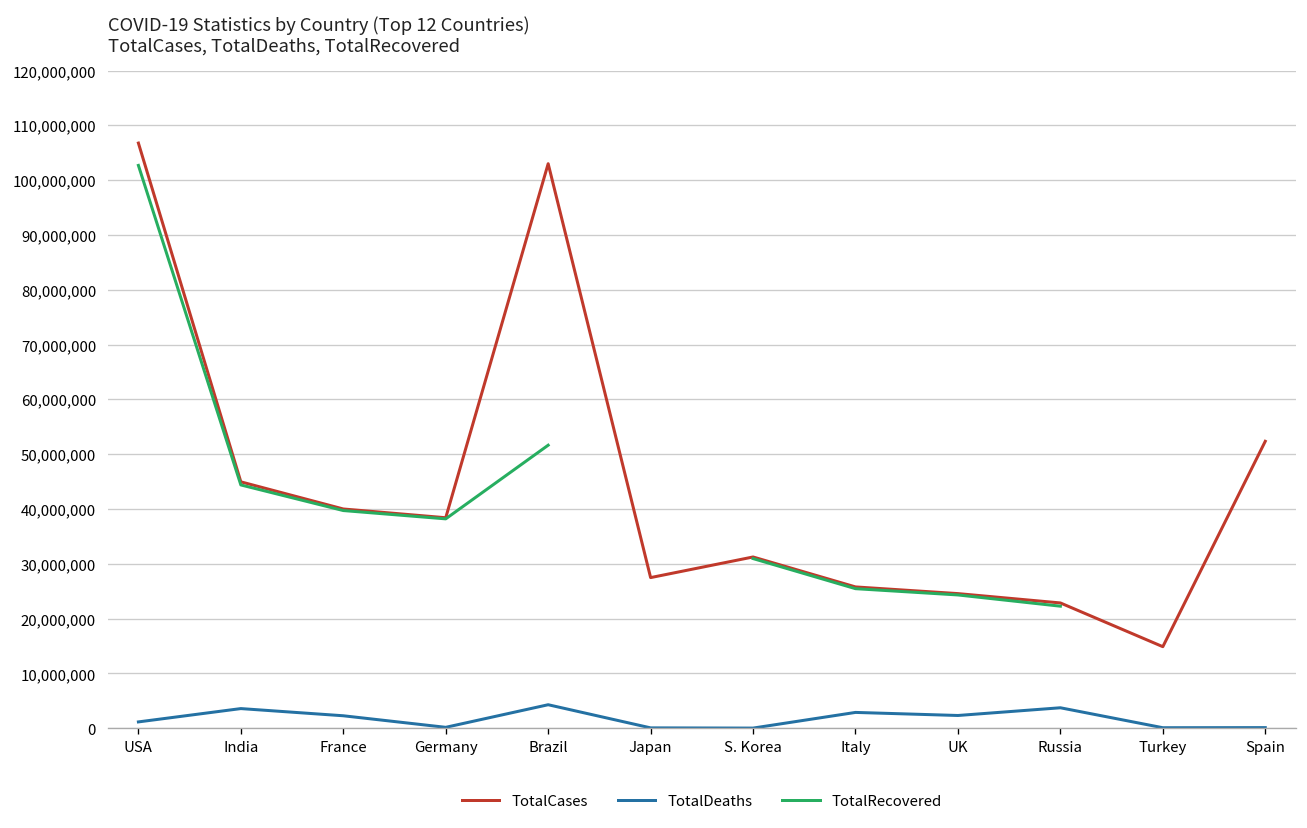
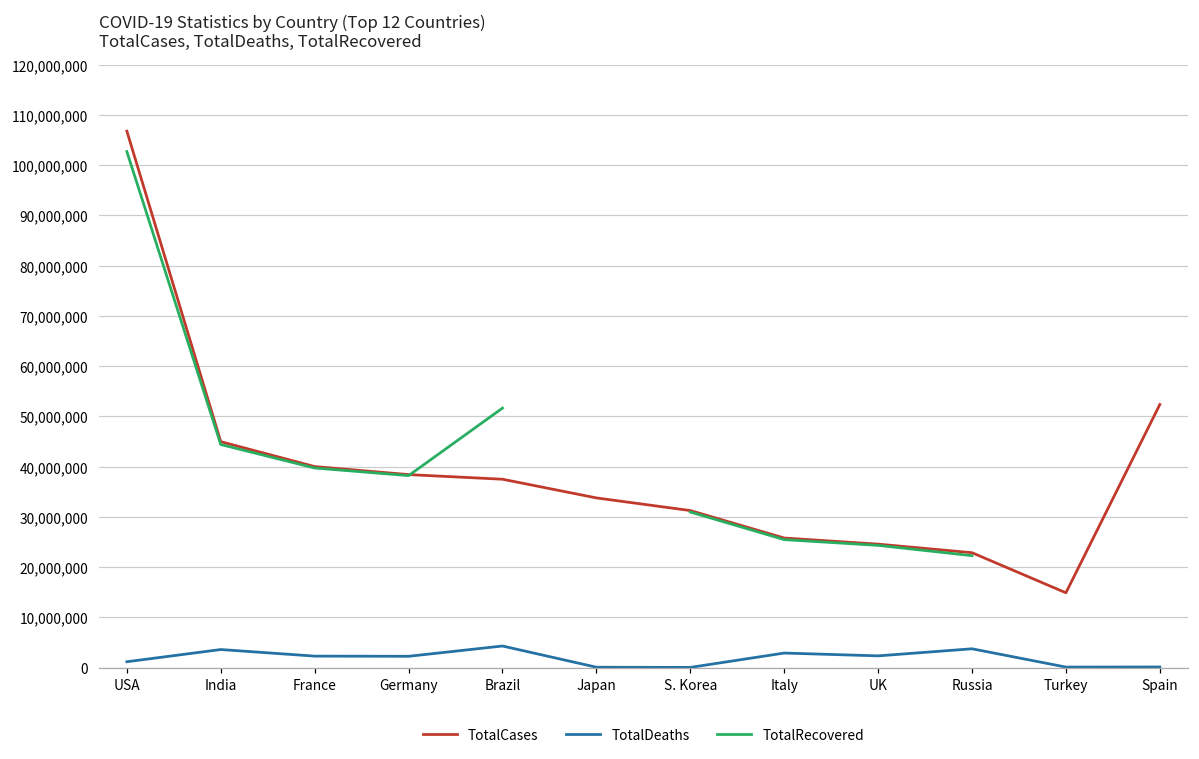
TotalDeaths, Germany: 0 -> 2,000,000
TotalCases, Brazil: 103,000,000 -> 37,000,000
TotalCases, Japan: 27,000,000 -> 34,000,000
